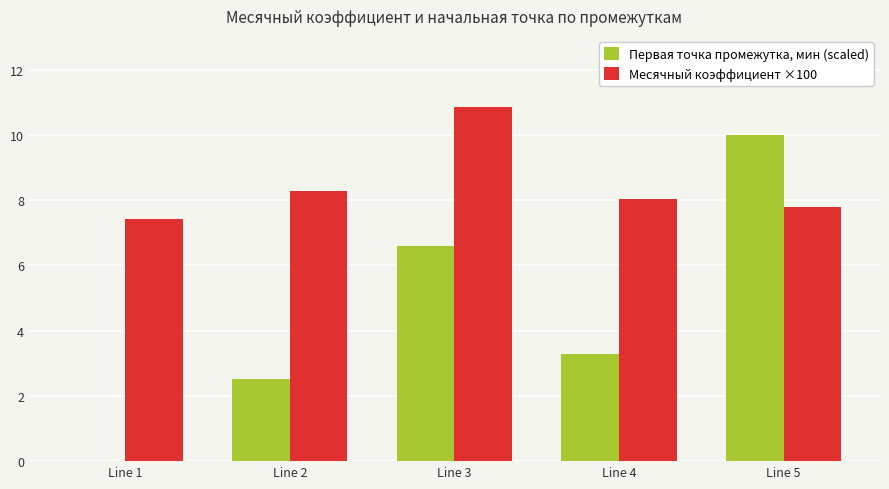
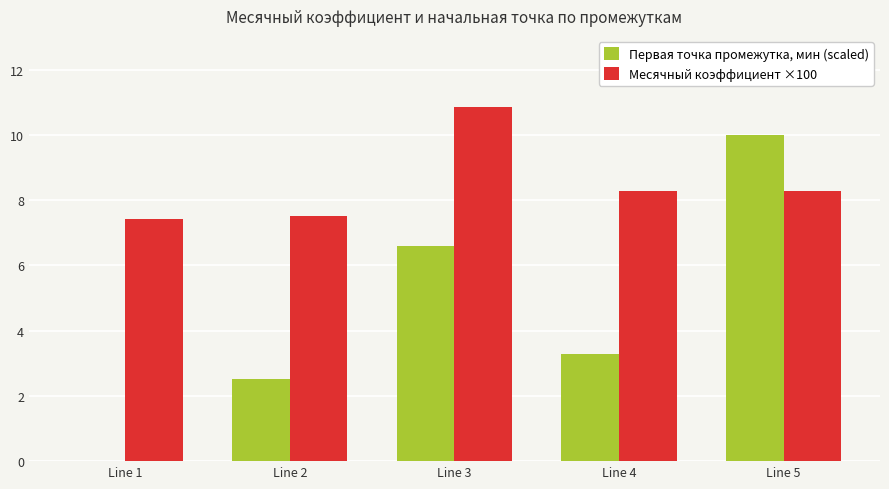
Месячный коэффициент ×100, Line 2: 8.3 -> 7.5
Месячный коэффициент ×100, Line 4: 8.0 -> 8.3
Месячный коэффициент ×100, Line 5: 7.8 -> 8.3
